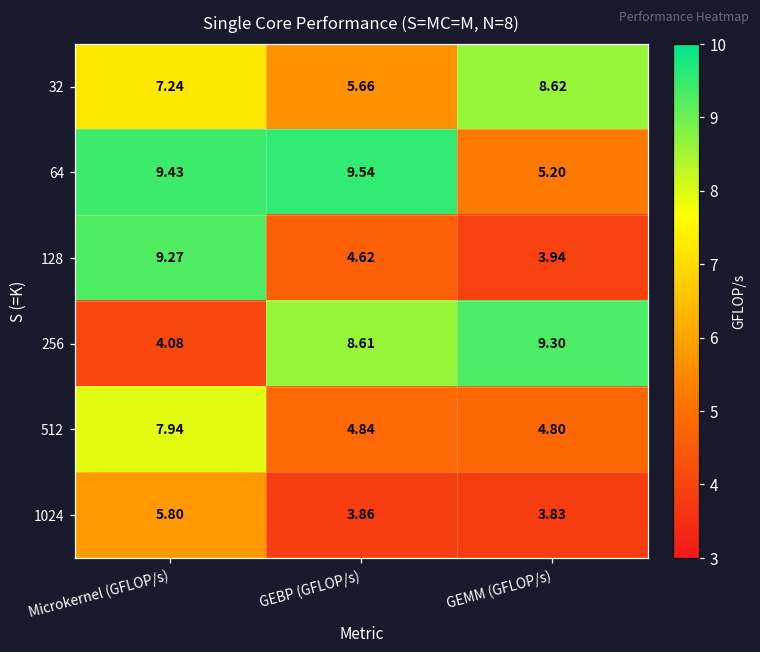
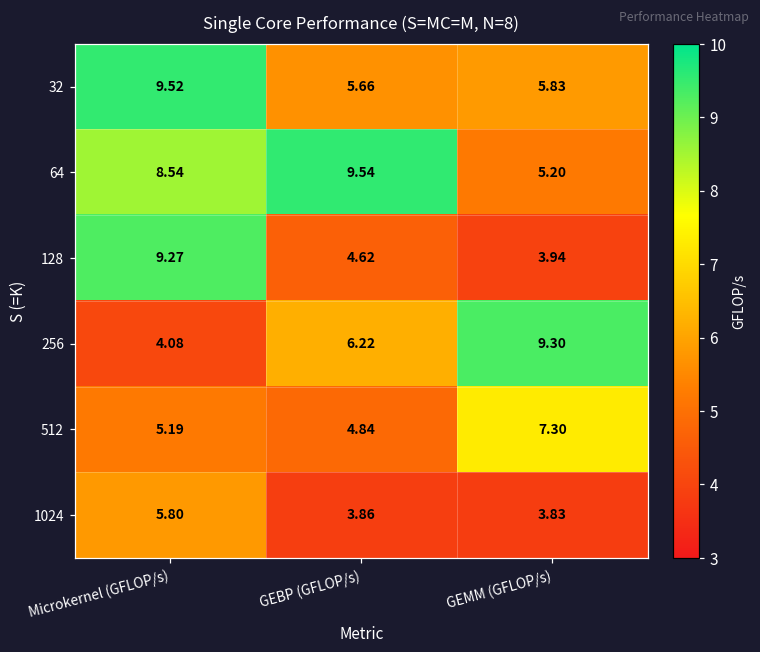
32, Microkernel (GFLOP/s): 7.24 -> 9.52
32, GEMM (GFLOP/s): 8.62 -> 5.83
64, Microkernel (GFLOP/s): 9.43 -> 8.54
256, GEBP (GFLOP/s): 8.61 -> 6.22
512, Microkernel (GFLOP/s): 7.94 -> 5.19
512, GEMM (GFLOP/s): 4.80 -> 7.30
